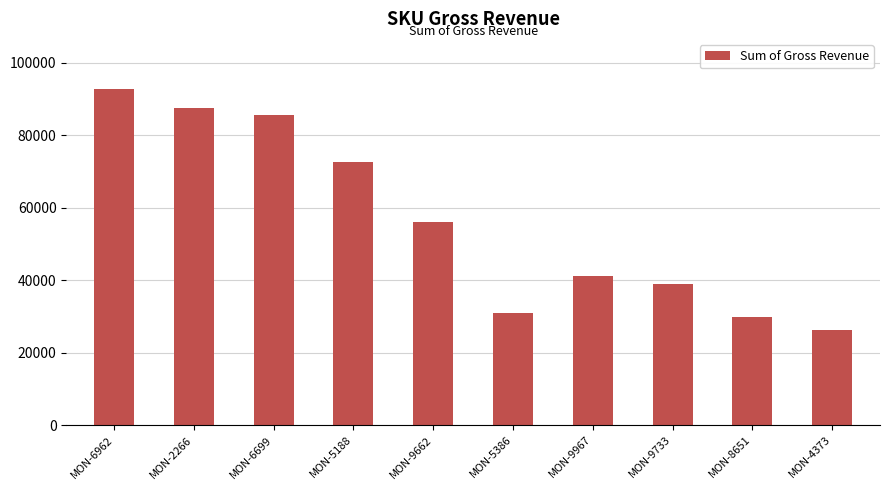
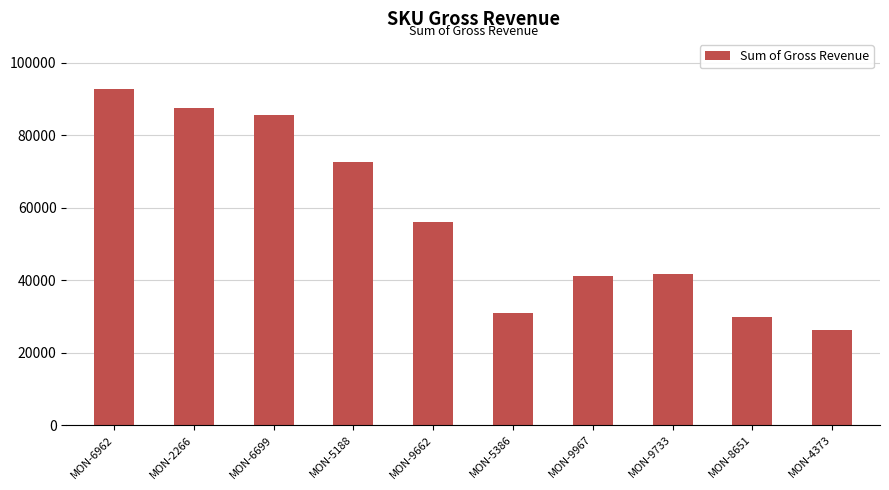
MON-9733: 39000 -> 42000
